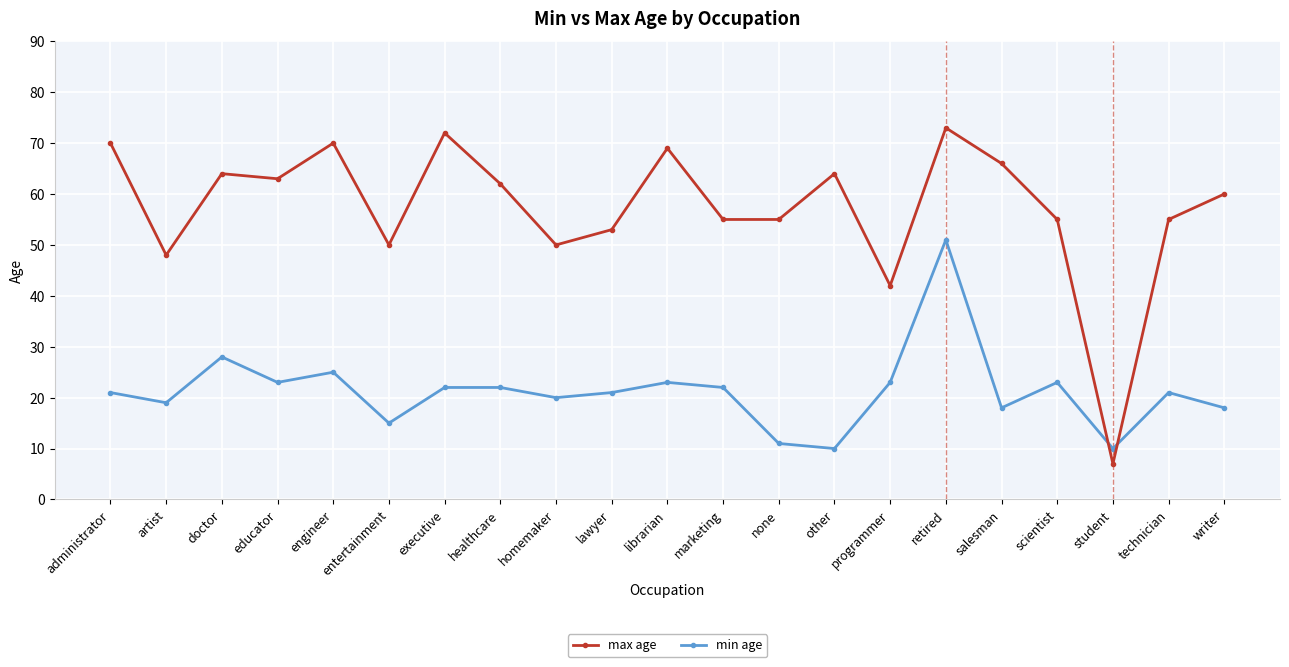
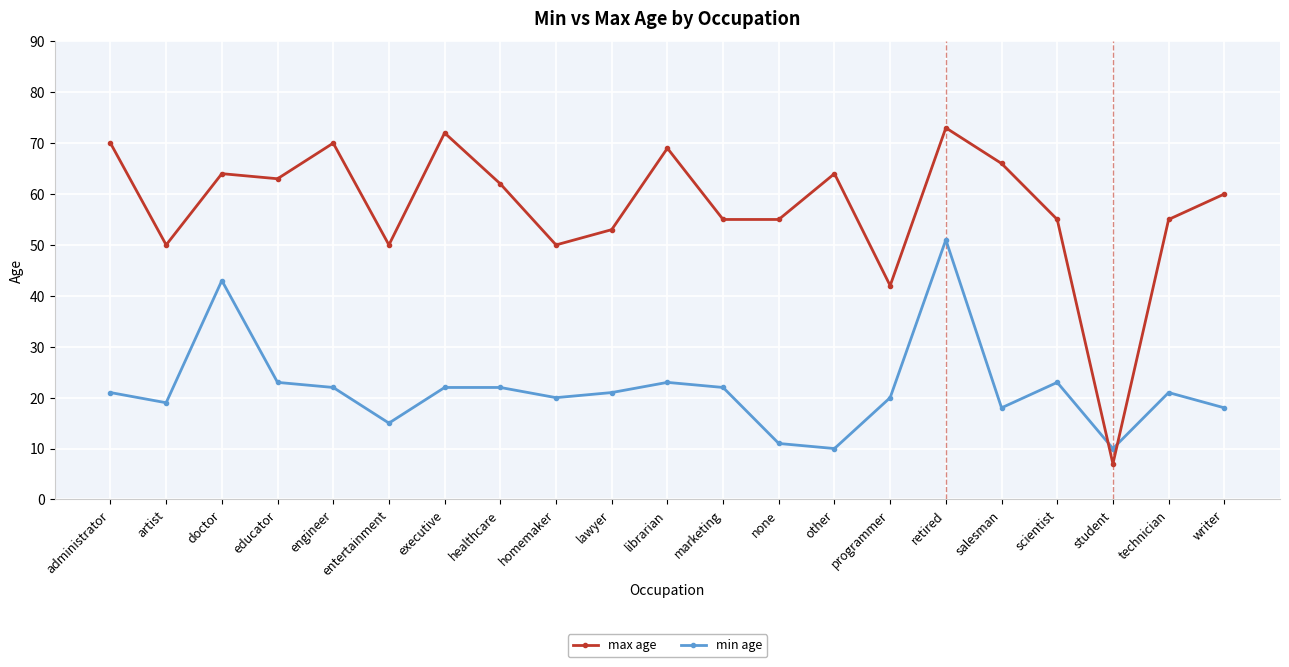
max age, artist: 48 -> 50
min age, doctor: 28 -> 43
min age, engineer: 25 -> 22
min age, programmer: 23 -> 20
